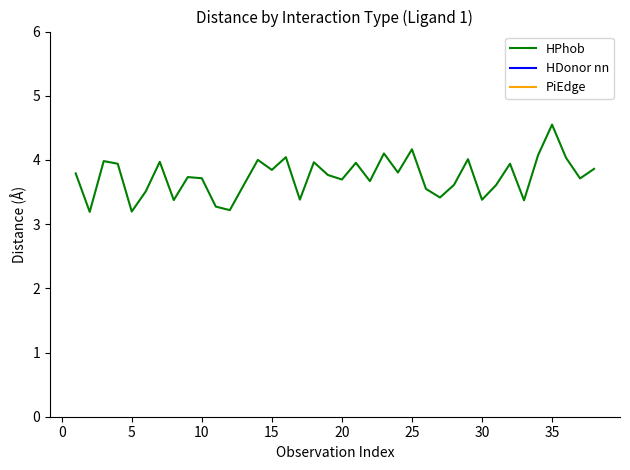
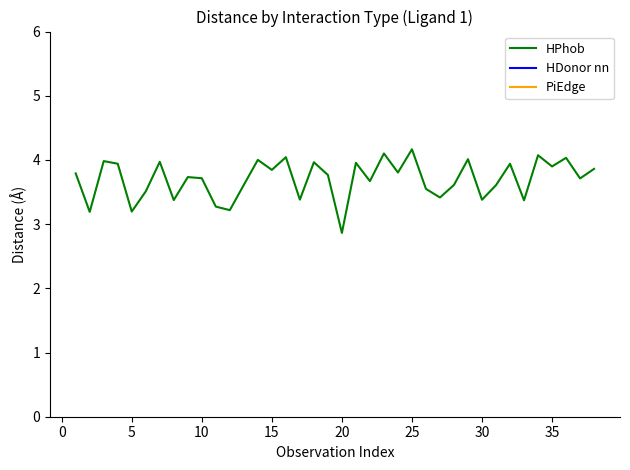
HPhob, 20: 3.7 -> 2.9
HPhob, 35: 4.6 -> 3.9
